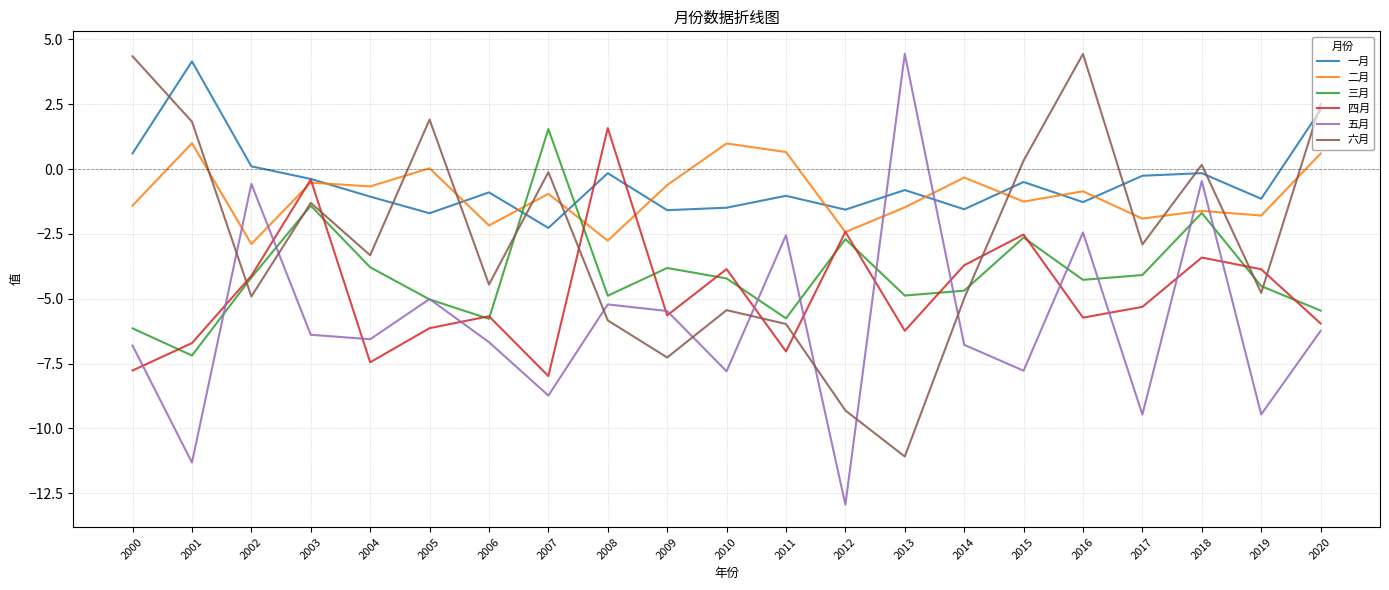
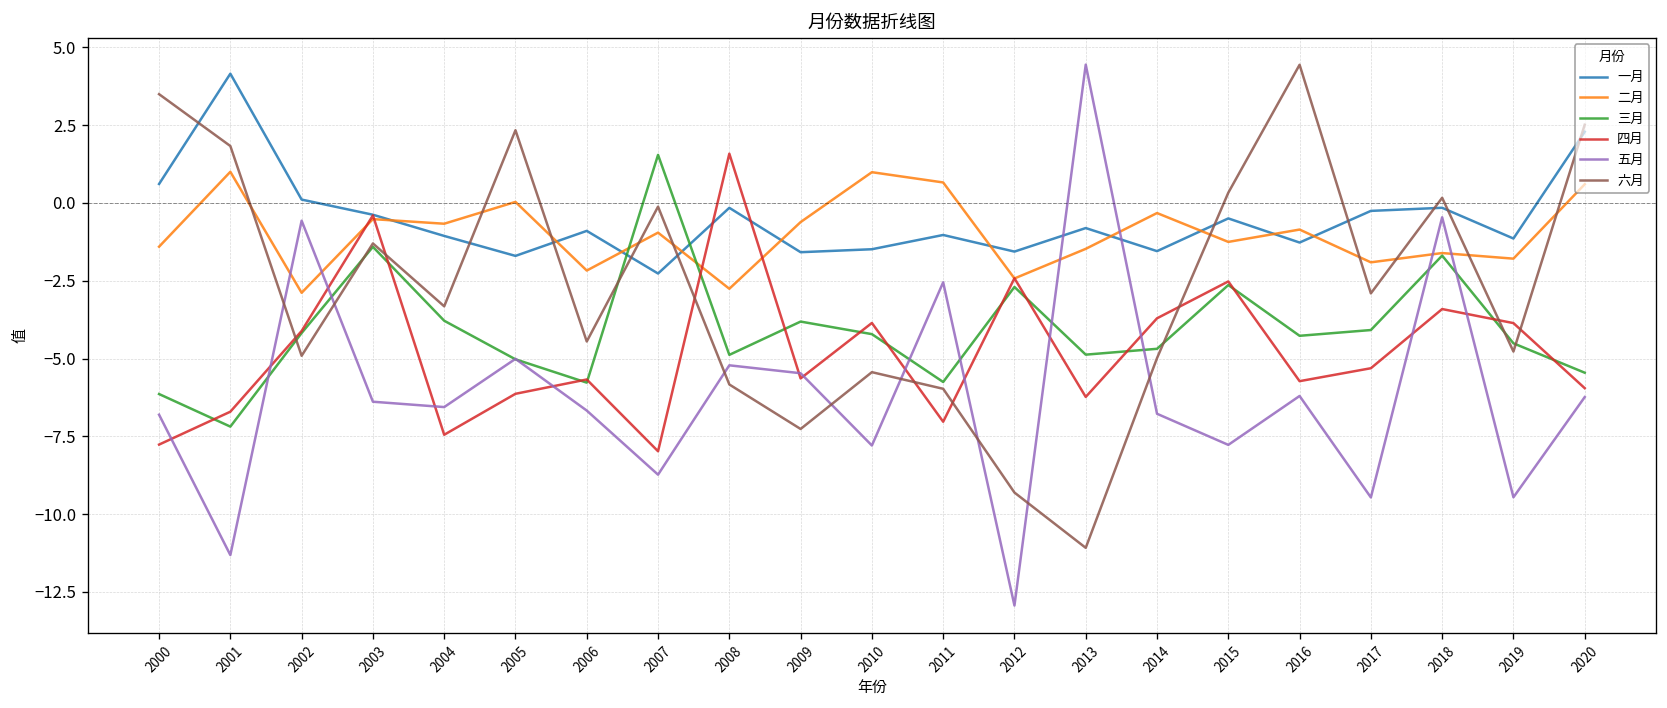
六月, 2000: 4.4 -> 3.5
六月, 2005: 1.9 -> 2.3
五月, 2016: -2.4 -> -6.2
